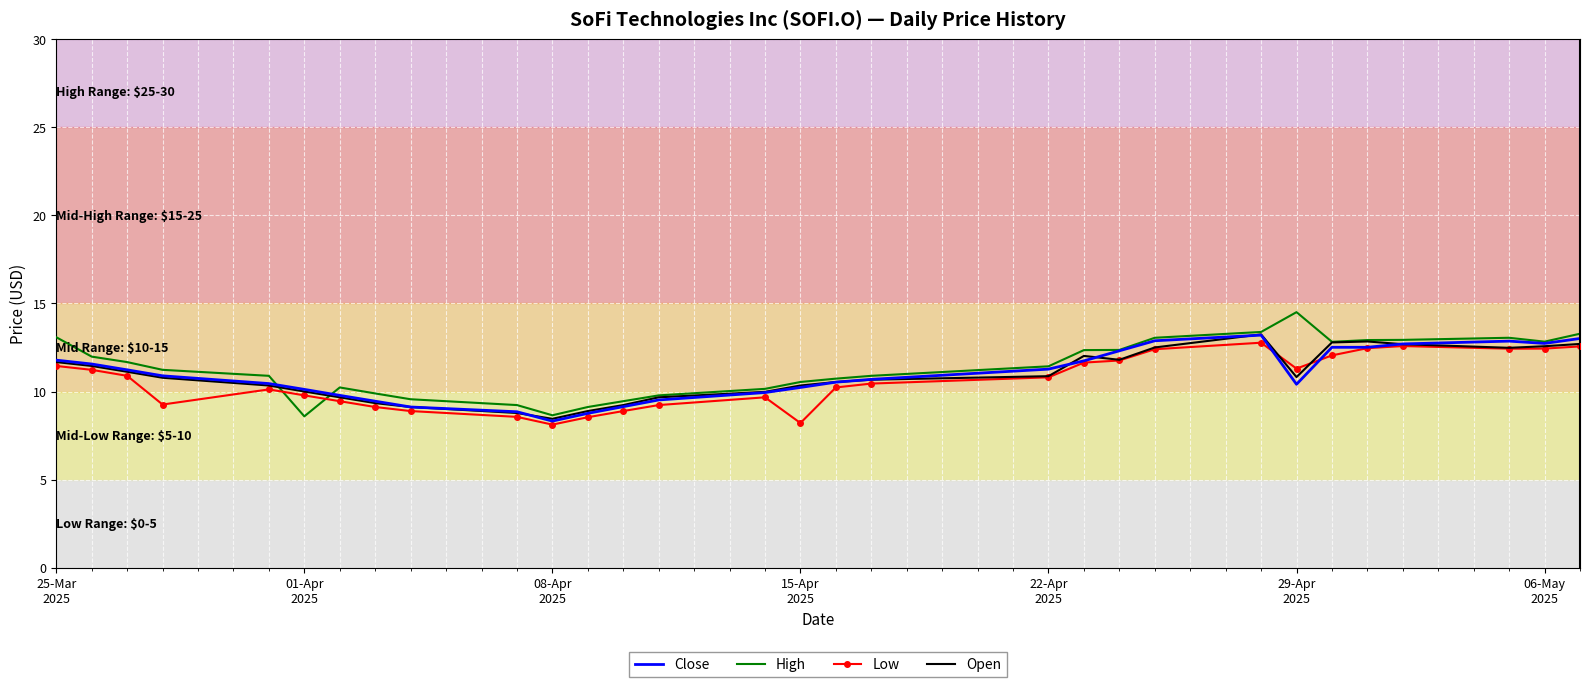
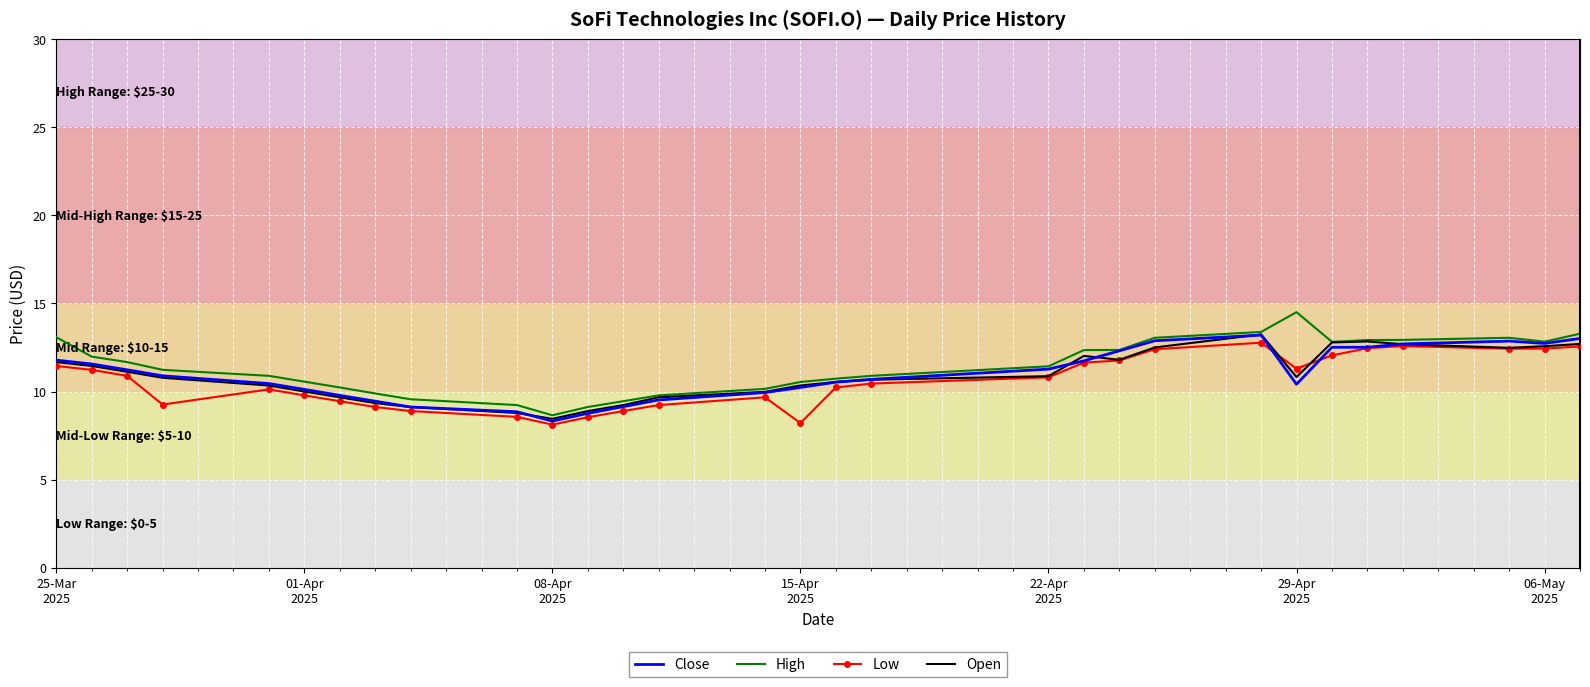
High, 01-Apr 2025: 8.6 -> 10.6
